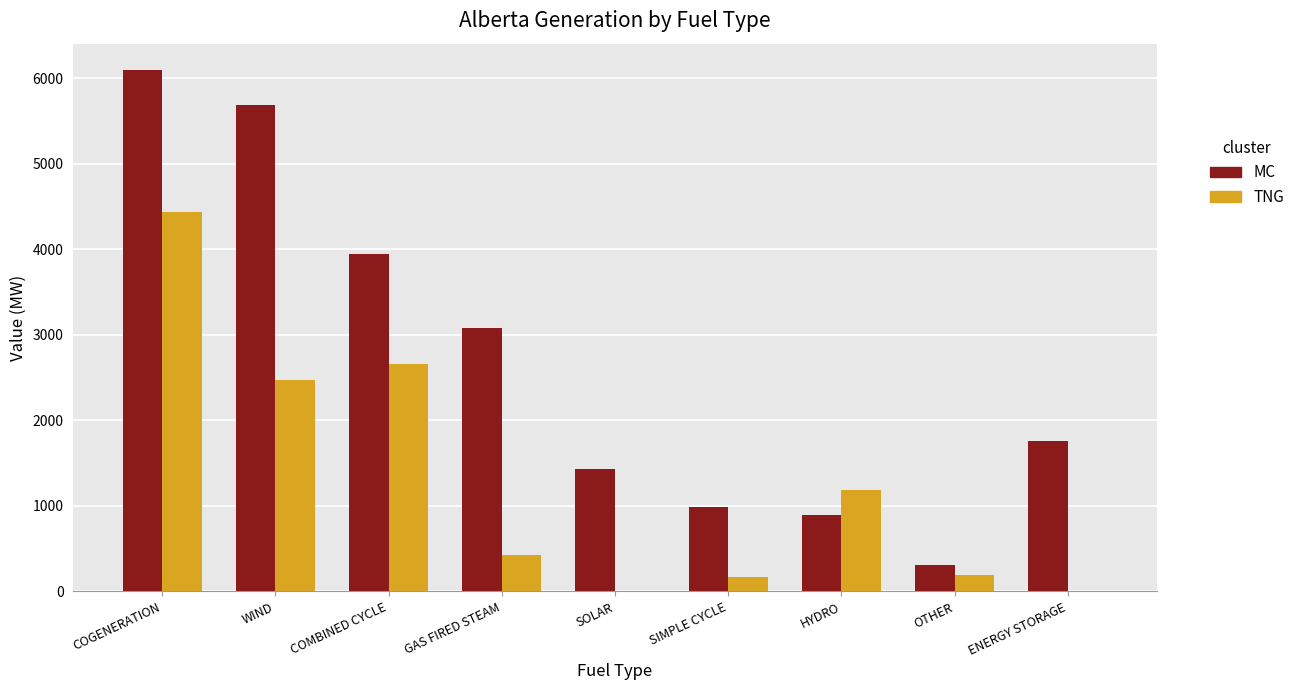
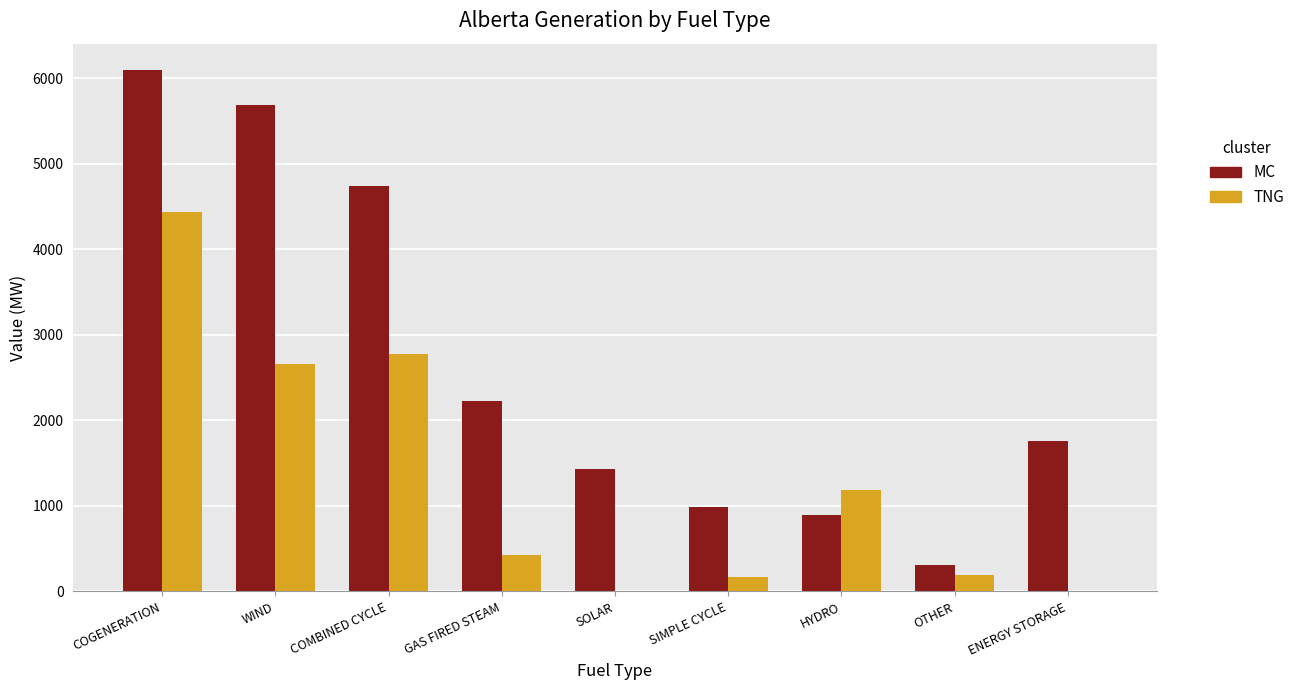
TNG, WIND: 2500 -> 2700
MC, COMBINED CYCLE: 3900 -> 4700
TNG, COMBINED CYCLE: 2700 -> 2800
MC, GAS FIRED STEAM: 3100 -> 2200
